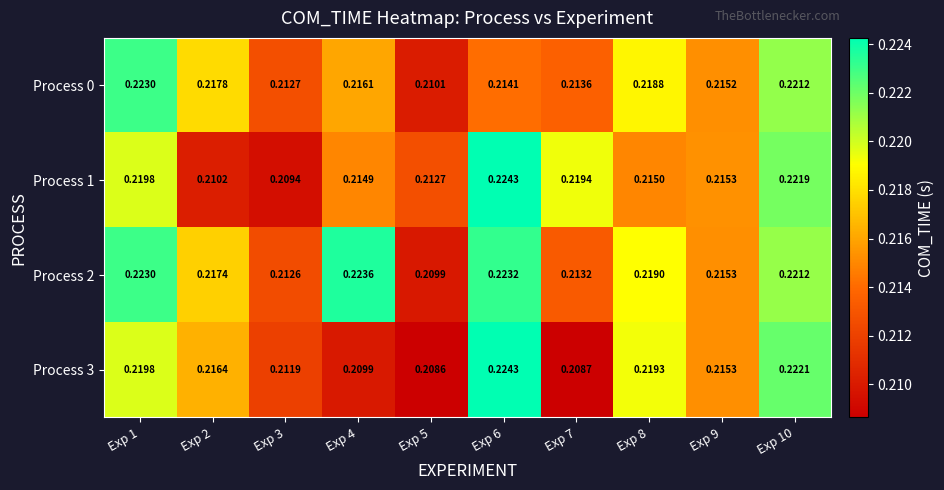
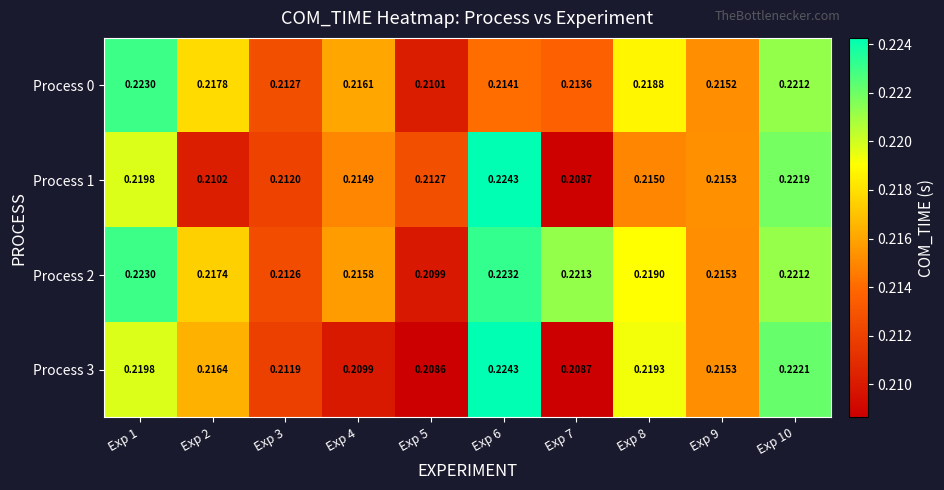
Process 1, Exp 3: 0.2094 -> 0.2120
Process 1, Exp 7: 0.2194 -> 0.2087
Process 2, Exp 4: 0.2236 -> 0.2158
Process 2, Exp 7: 0.2132 -> 0.2213
